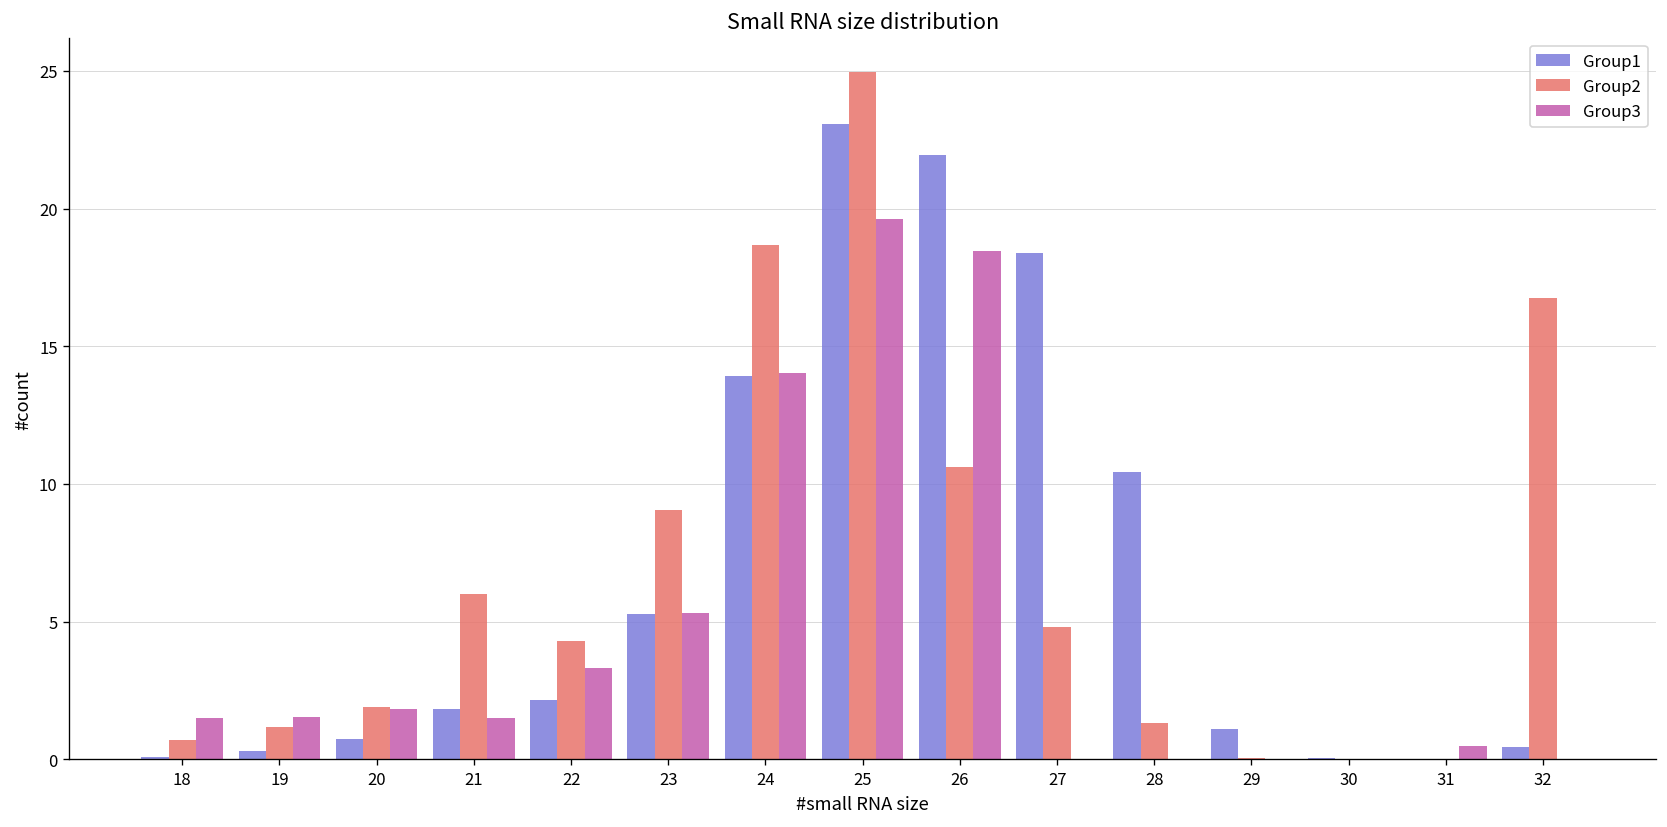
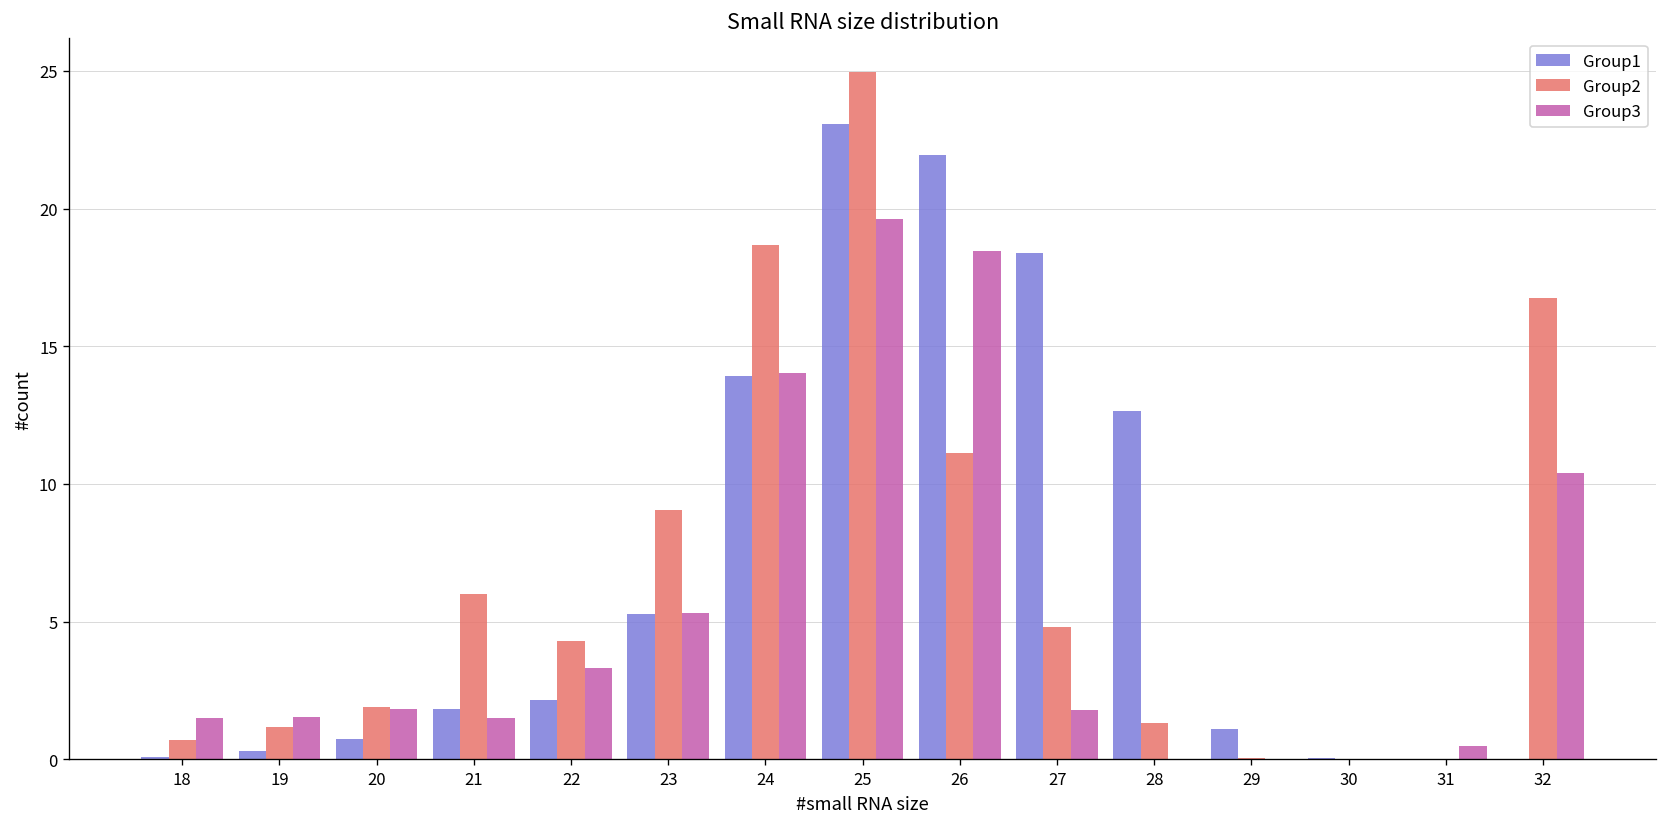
Group2, 26: 10.6 -> 11.1
Group3, 27: 0.0 -> 1.8
Group1, 28: 10.5 -> 12.7
Group1, 32: 0.5 -> 0.0
Group3, 32: 0.0 -> 10.4
